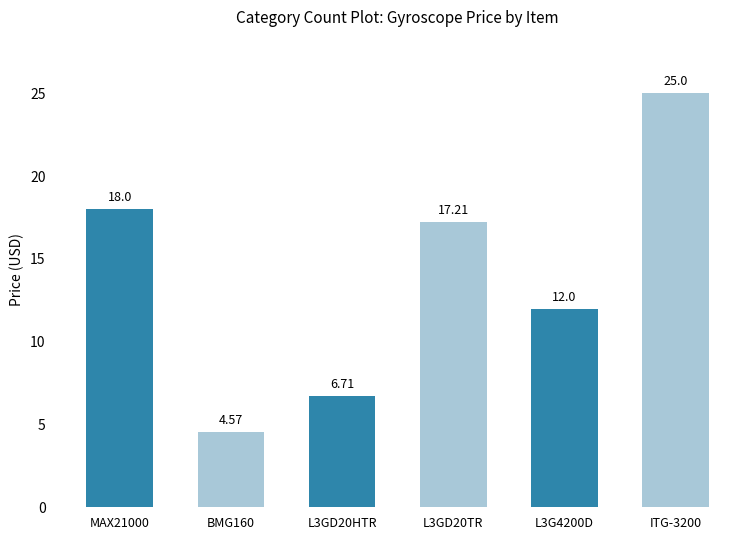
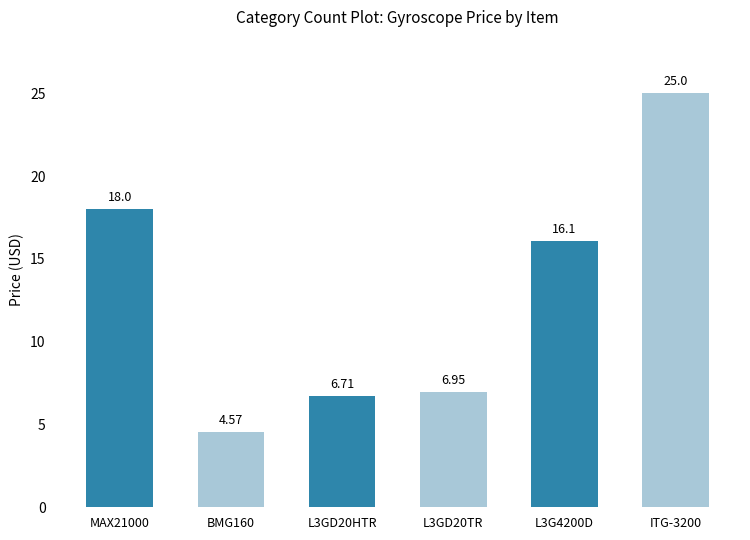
L3GD20TR: 17.21 -> 6.95
L3G4200D: 12.0 -> 16.1
